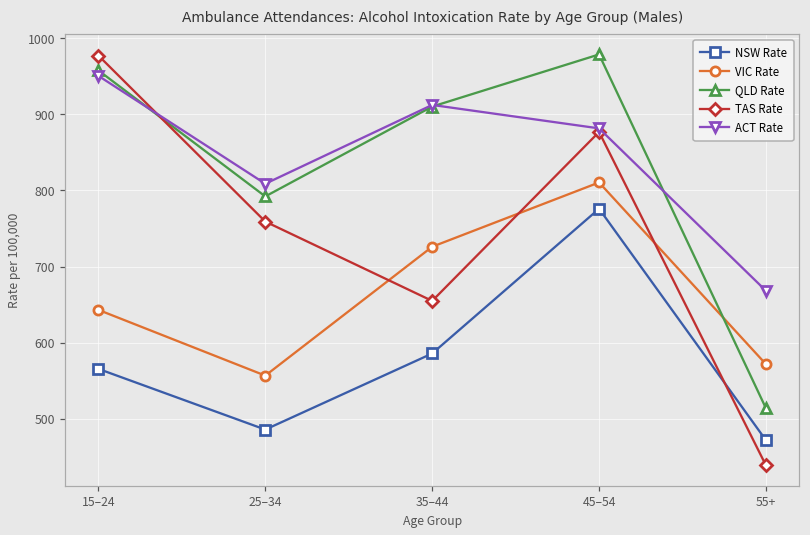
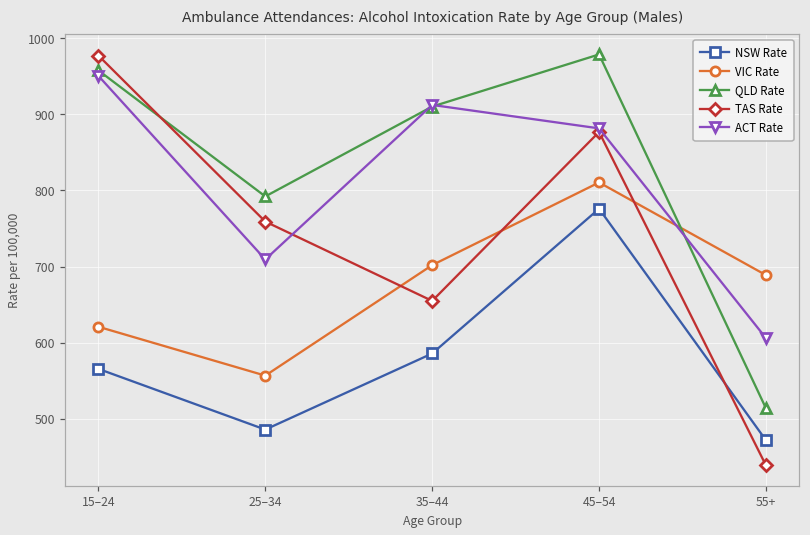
VIC Rate, 15–24: 640 -> 620
ACT Rate, 25–34: 810 -> 710
VIC Rate, 35–44: 730 -> 700
VIC Rate, 55+: 570 -> 690
ACT Rate, 55+: 670 -> 610
